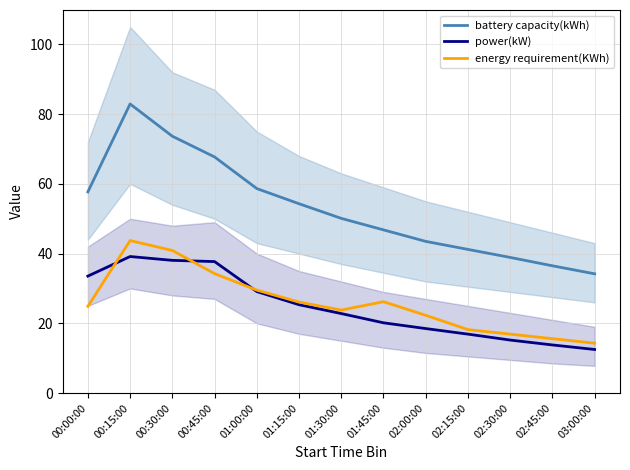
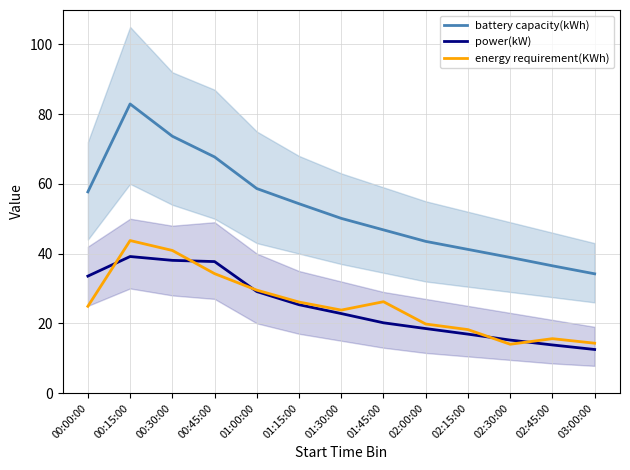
energy requirement(KWh), 02:00:00: 22 -> 20
energy requirement(KWh), 02:30:00: 17 -> 14
